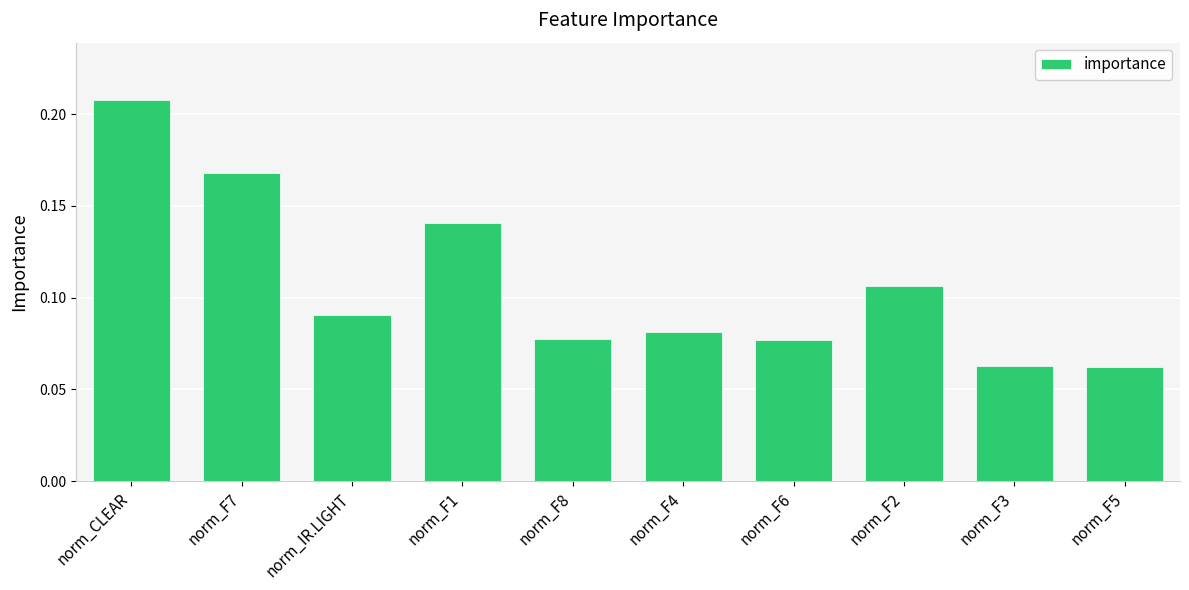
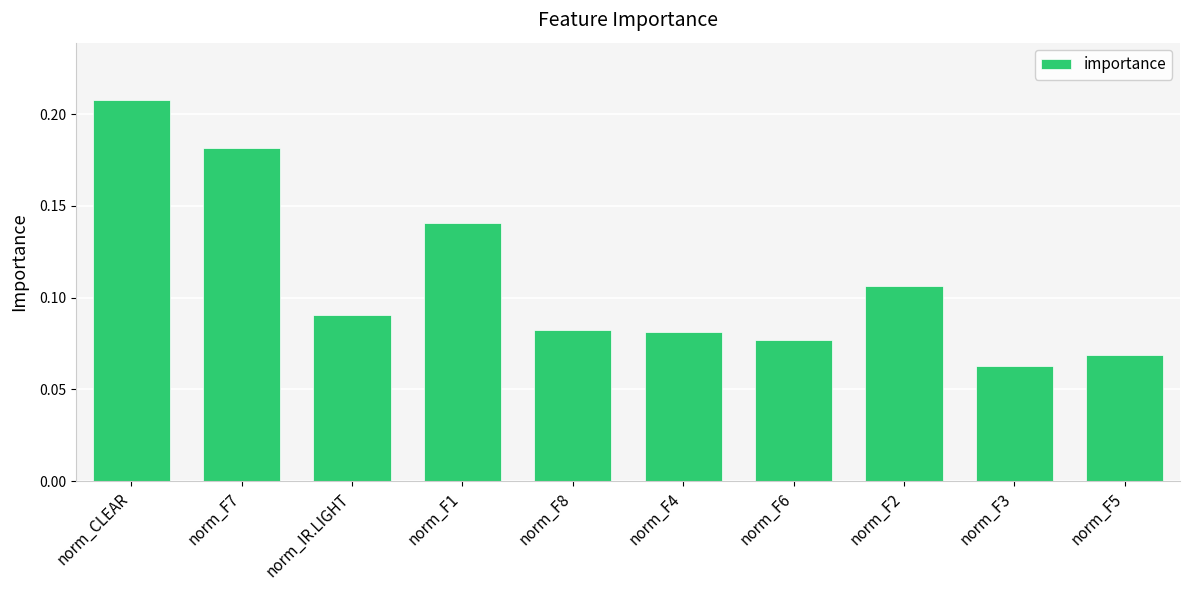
norm_F7: 0.168 -> 0.182
norm_F8: 0.077 -> 0.082
norm_F5: 0.062 -> 0.069
